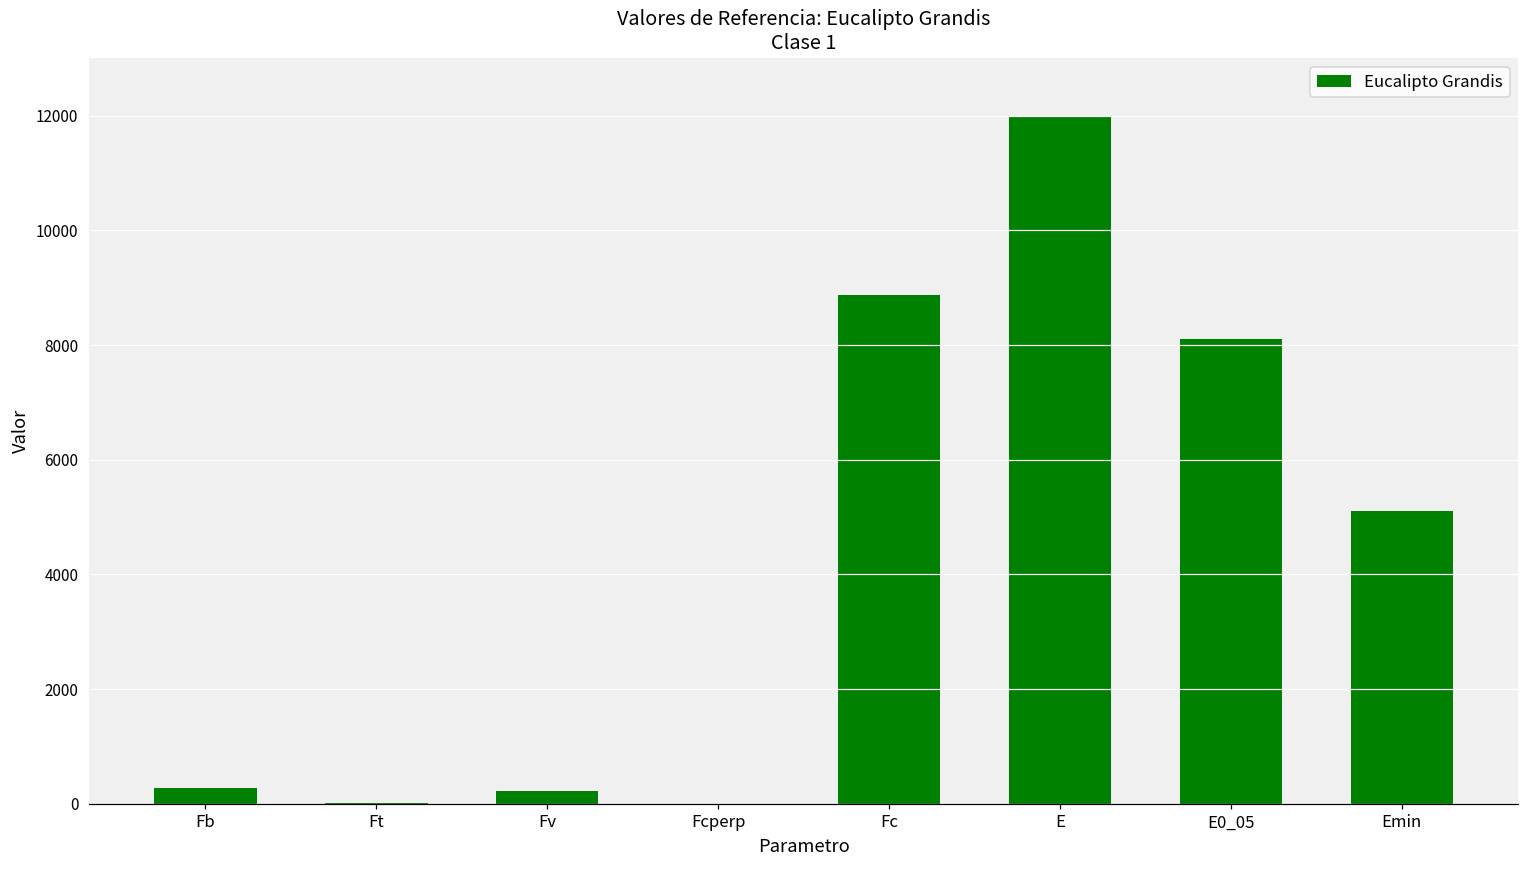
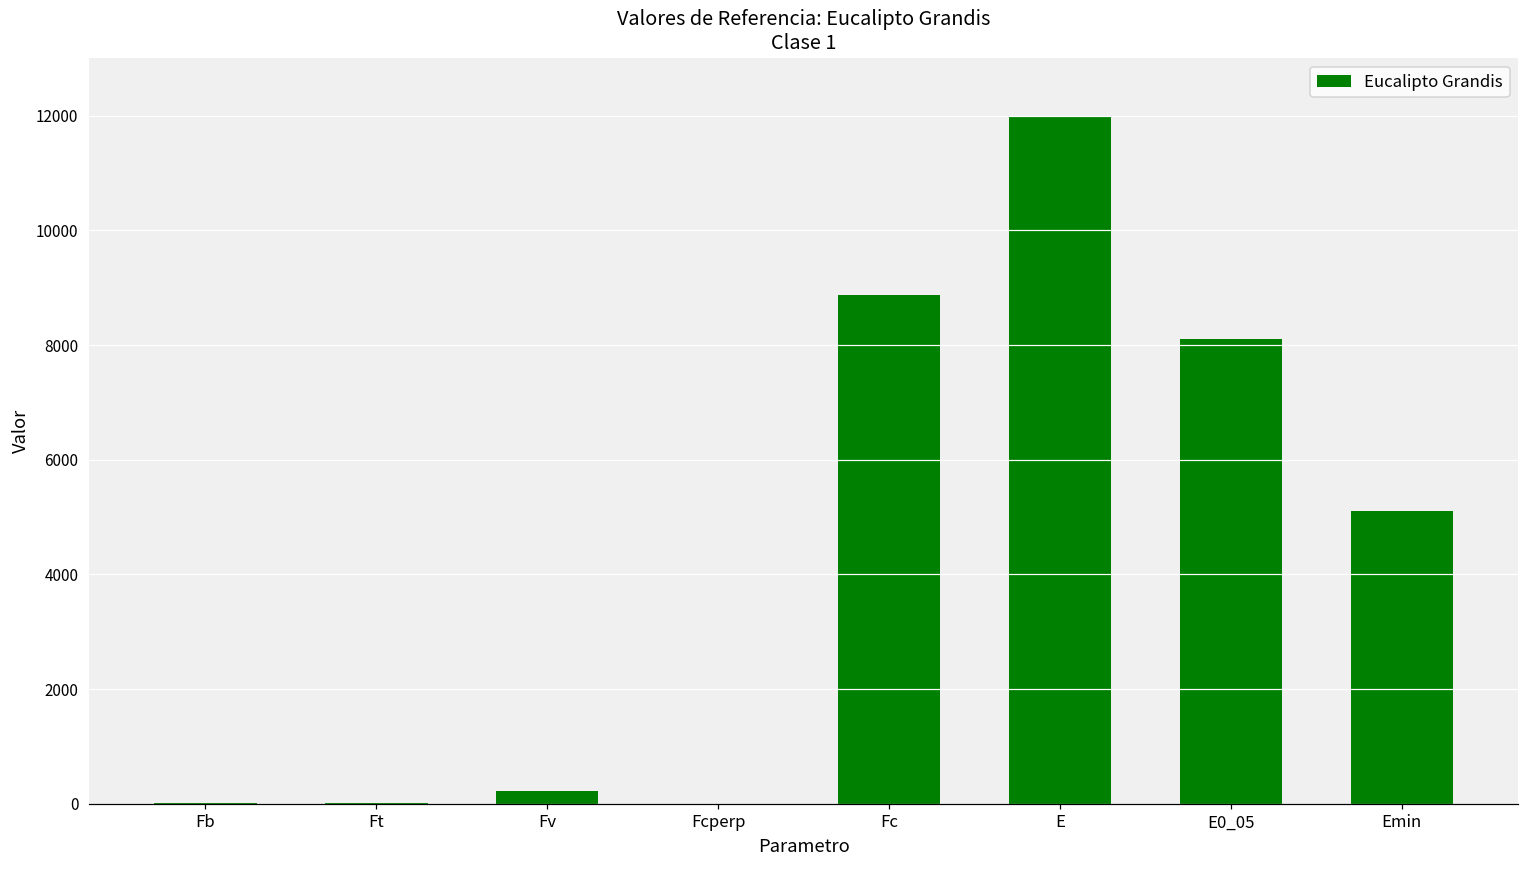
Fb: 300 -> 0
